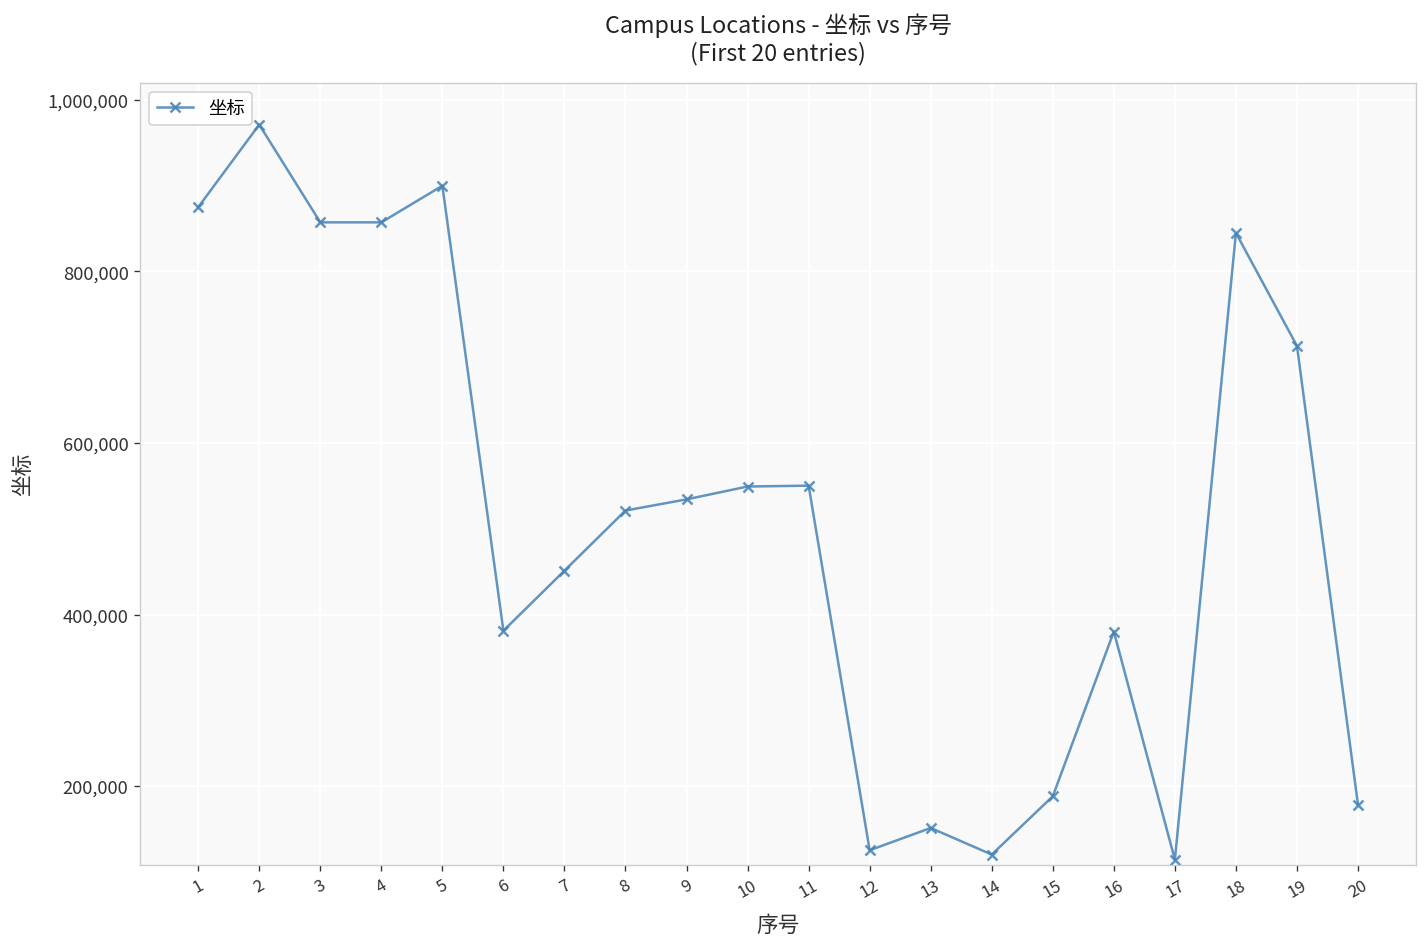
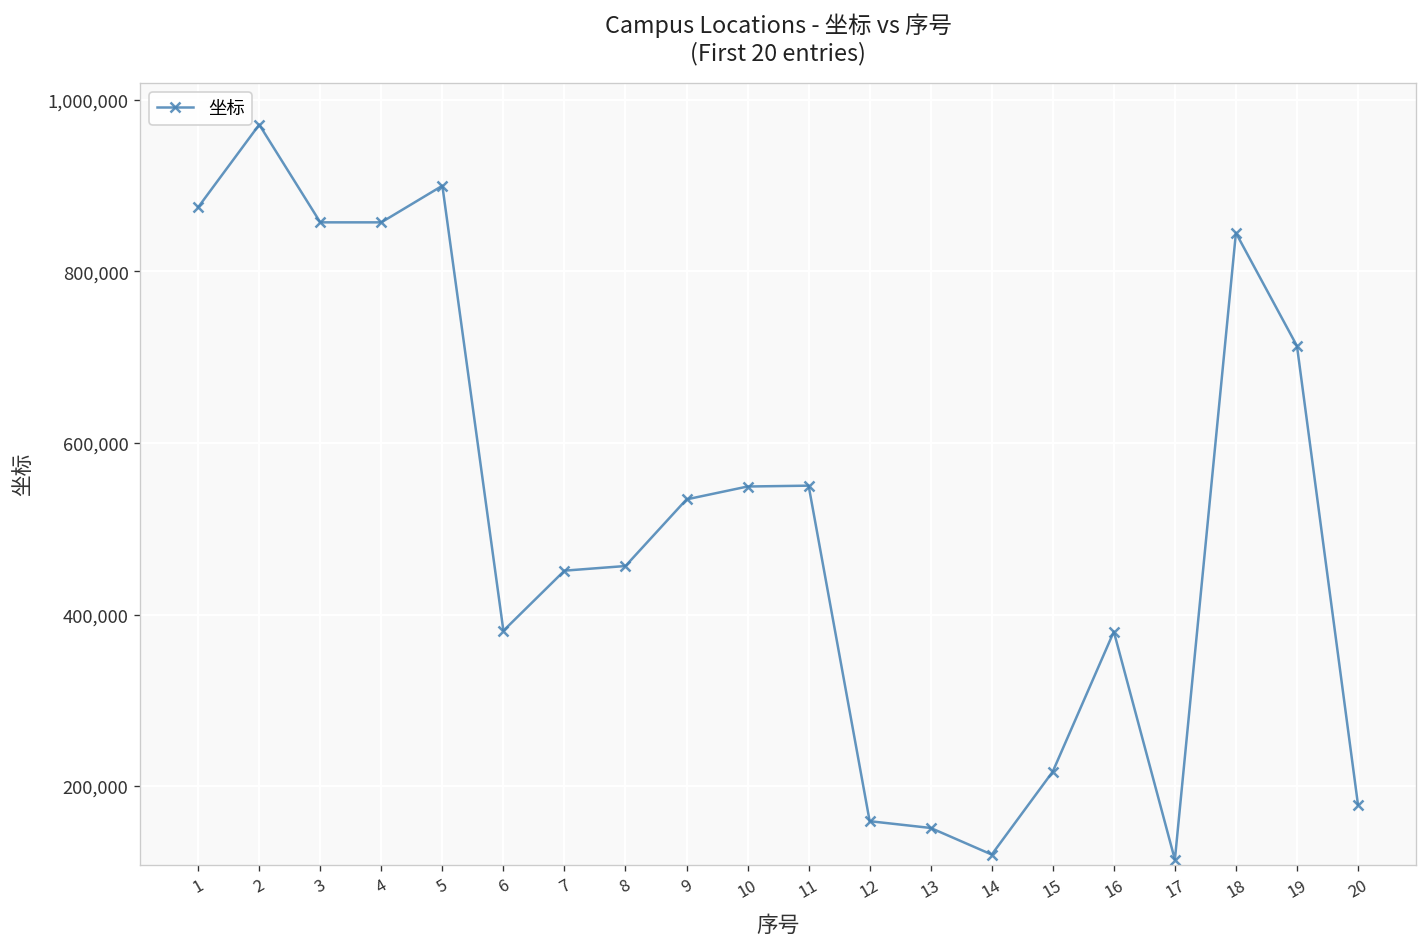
8: 520,000 -> 460,000
12: 130,000 -> 160,000
15: 190,000 -> 220,000
